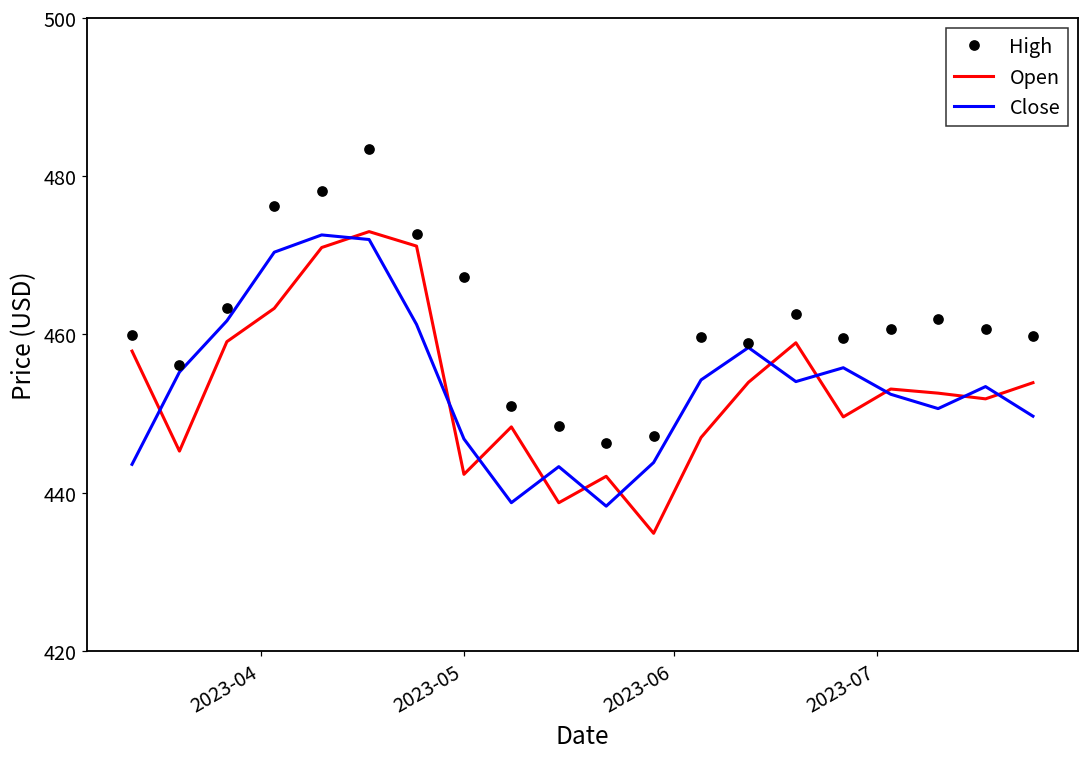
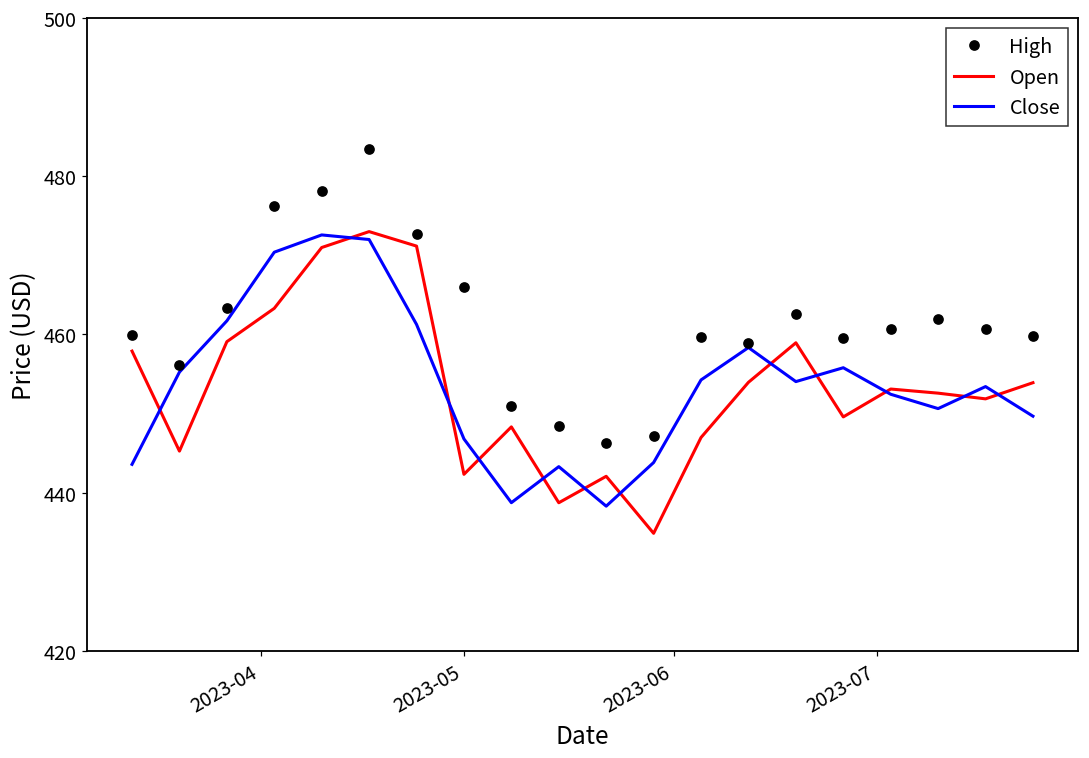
High, 2023-05: 467 -> 466
